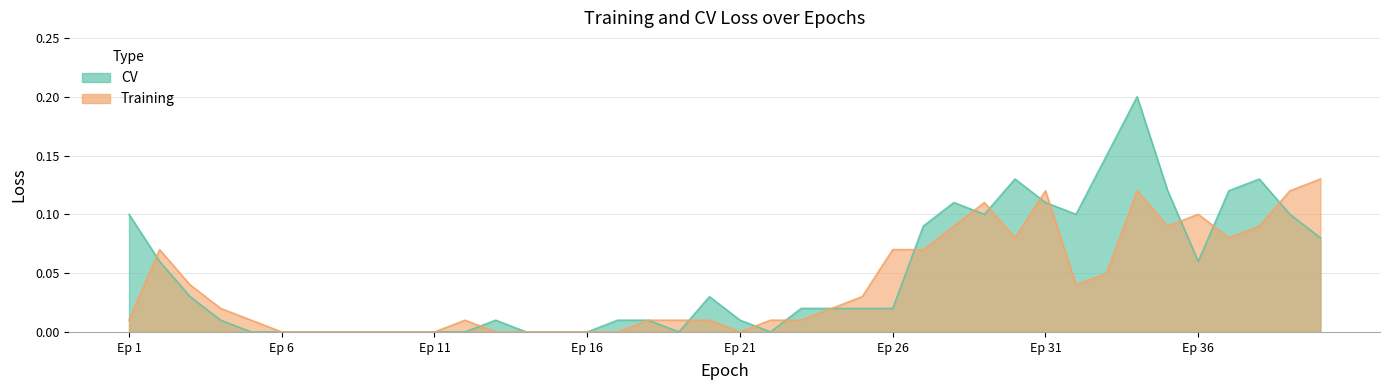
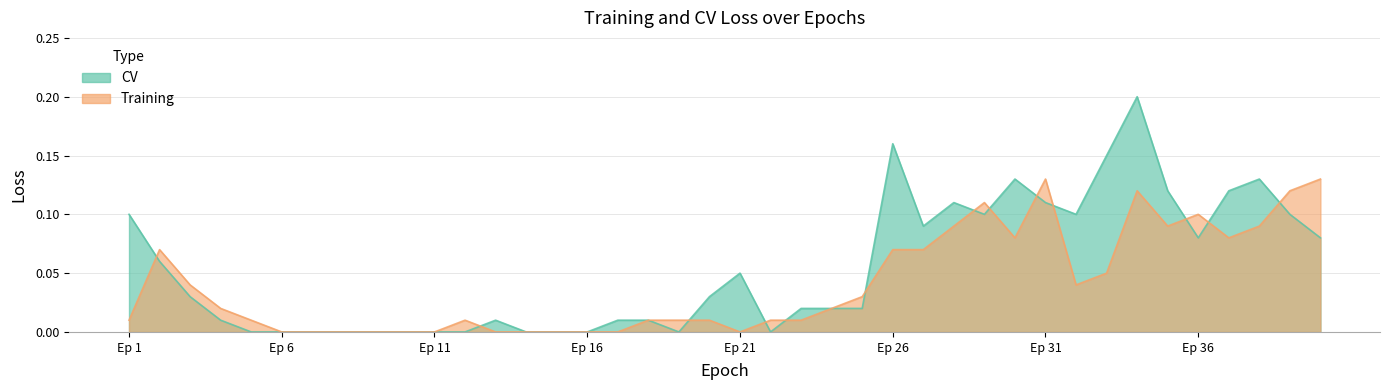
CV, Ep 21: 0.01 -> 0.05
CV, Ep 26: 0.02 -> 0.16
Training, Ep 31: 0.12 -> 0.13
CV, Ep 36: 0.06 -> 0.08
